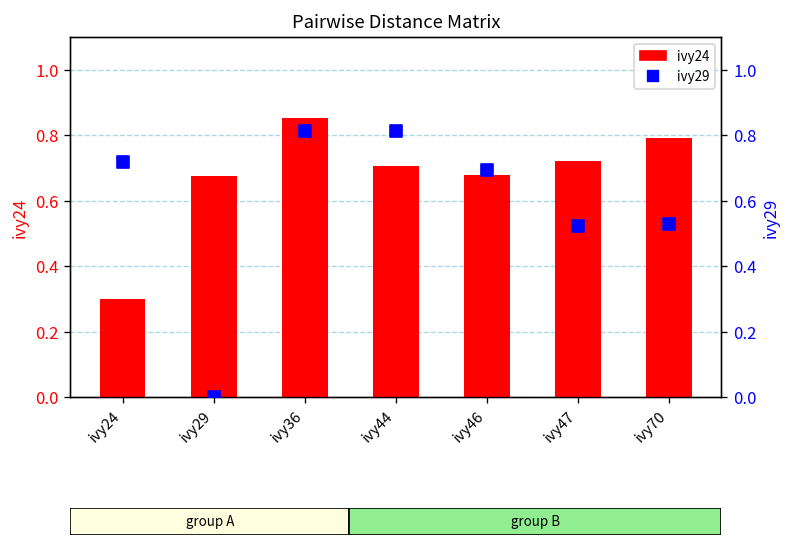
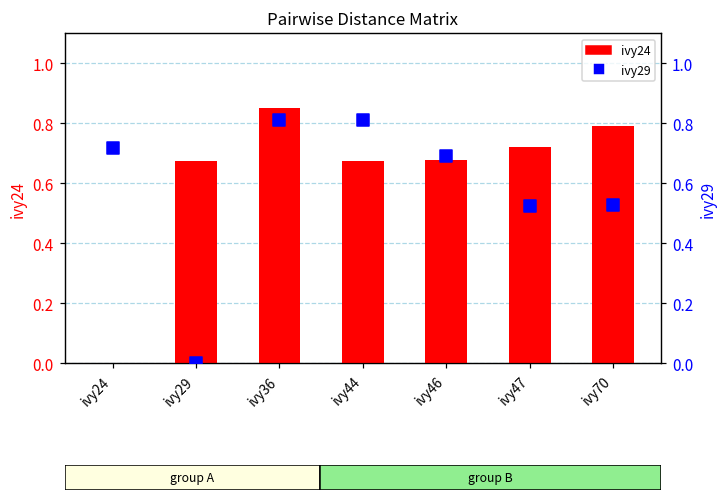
ivy24, ivy24: 0.3 -> 0.0
ivy24, ivy44: 0.71 -> 0.67
